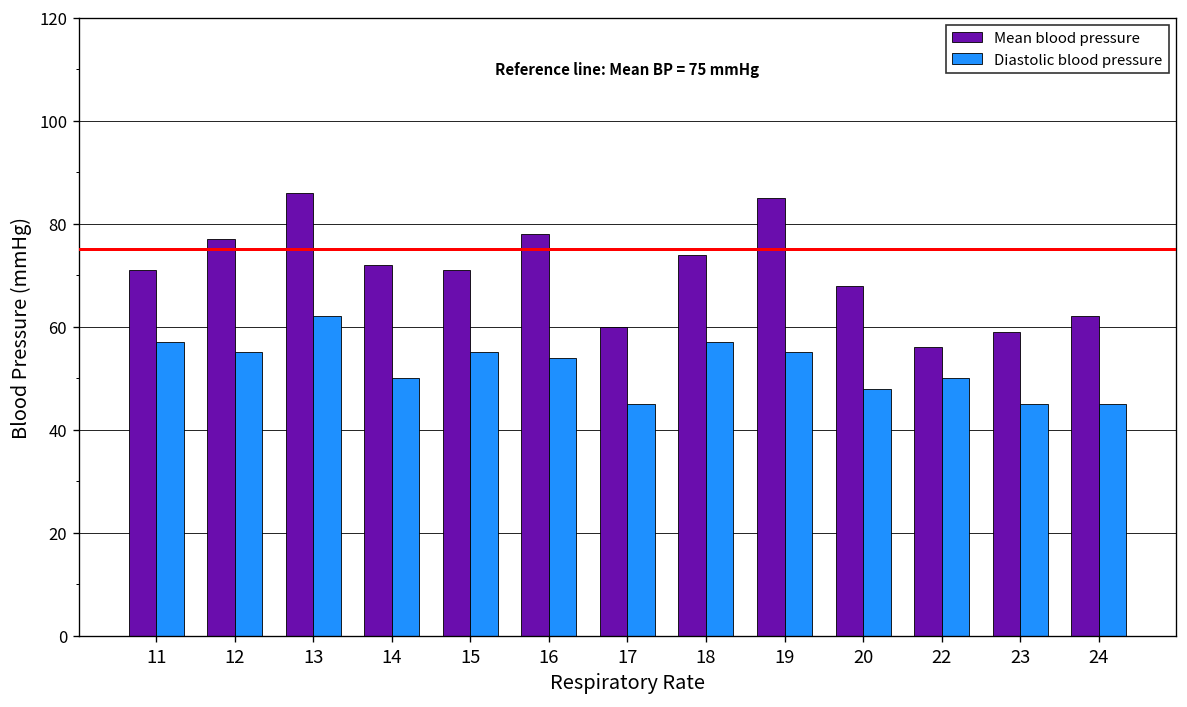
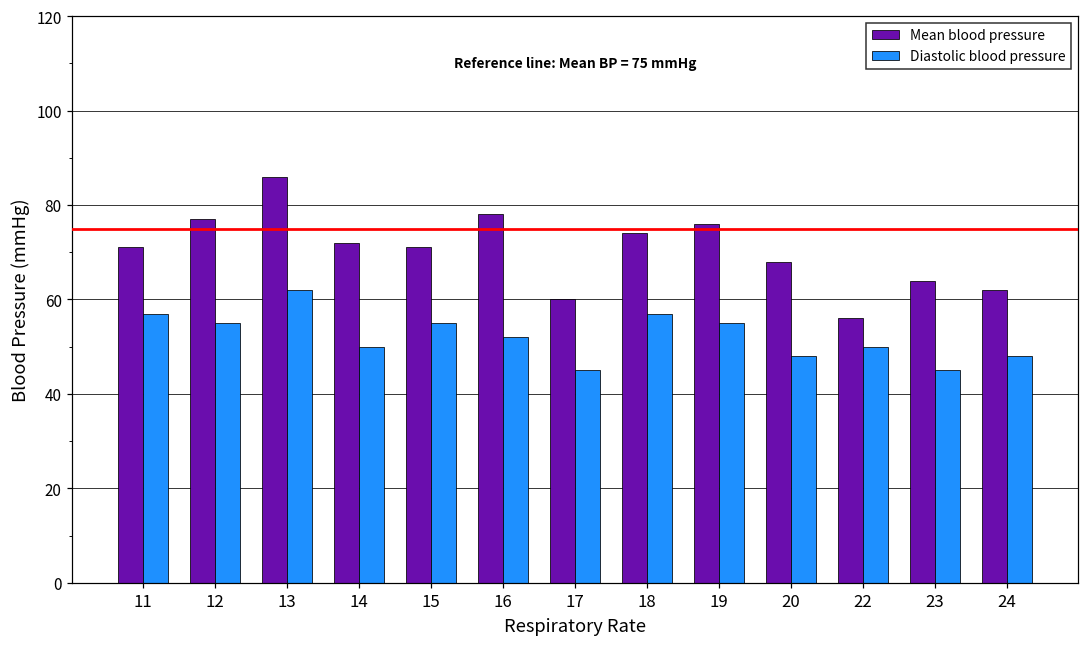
Diastolic blood pressure, 16: 54 -> 52
Mean blood pressure, 19: 85 -> 76
Mean blood pressure, 23: 59 -> 64
Diastolic blood pressure, 24: 45 -> 48
